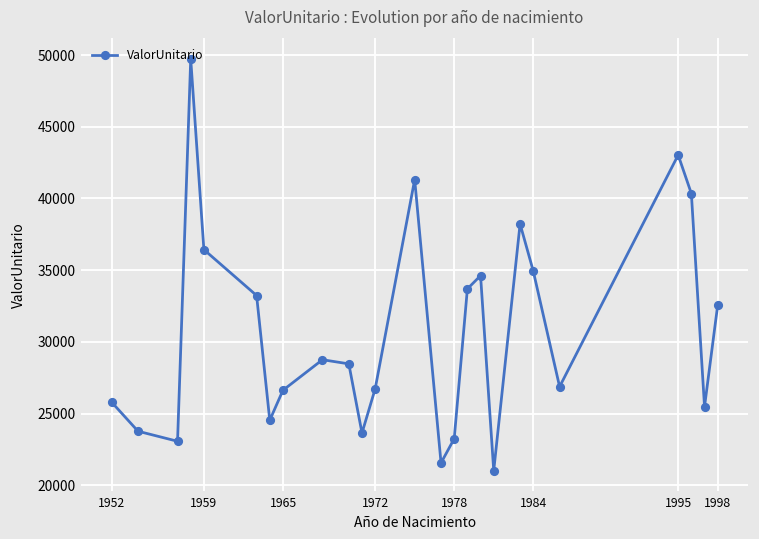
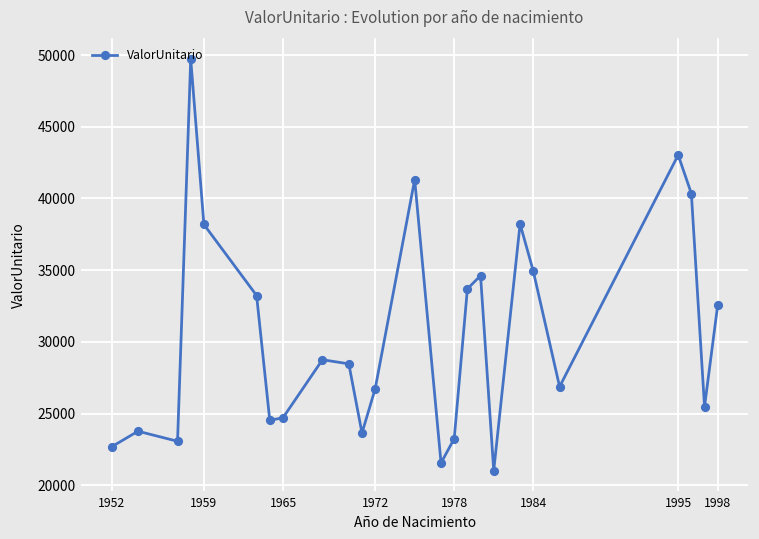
1952: 25800 -> 22700
1959: 36400 -> 38200
1965: 26600 -> 24700
